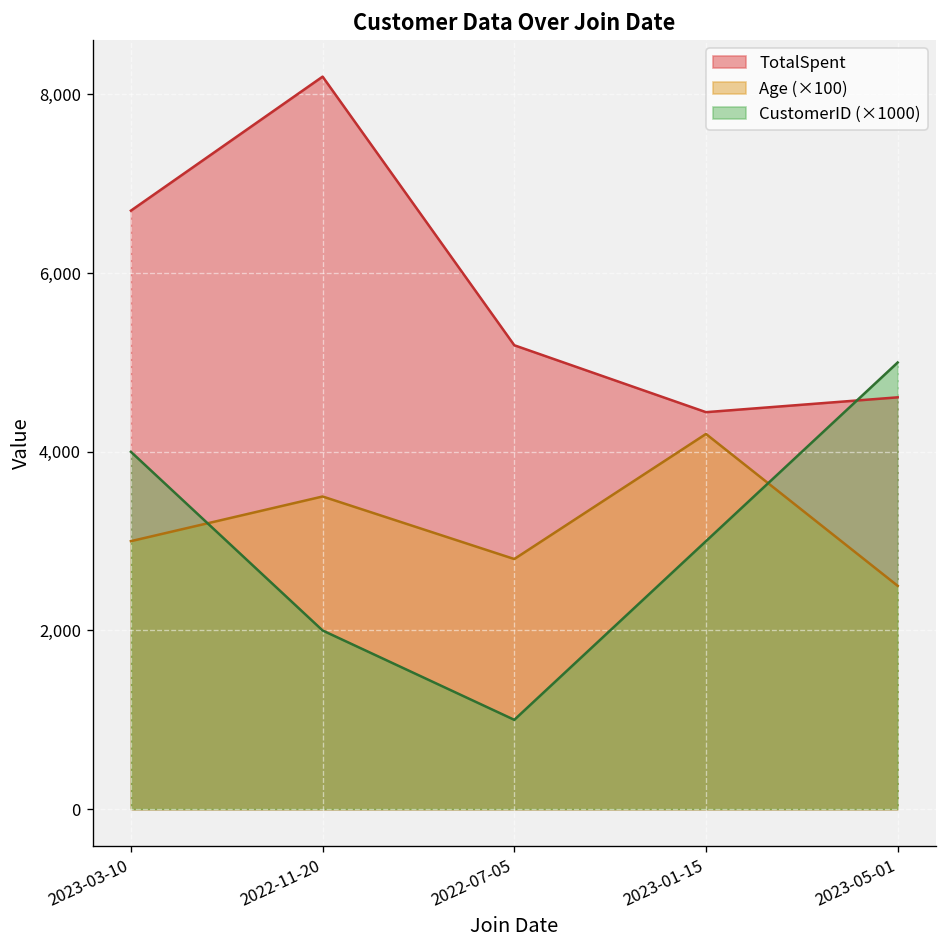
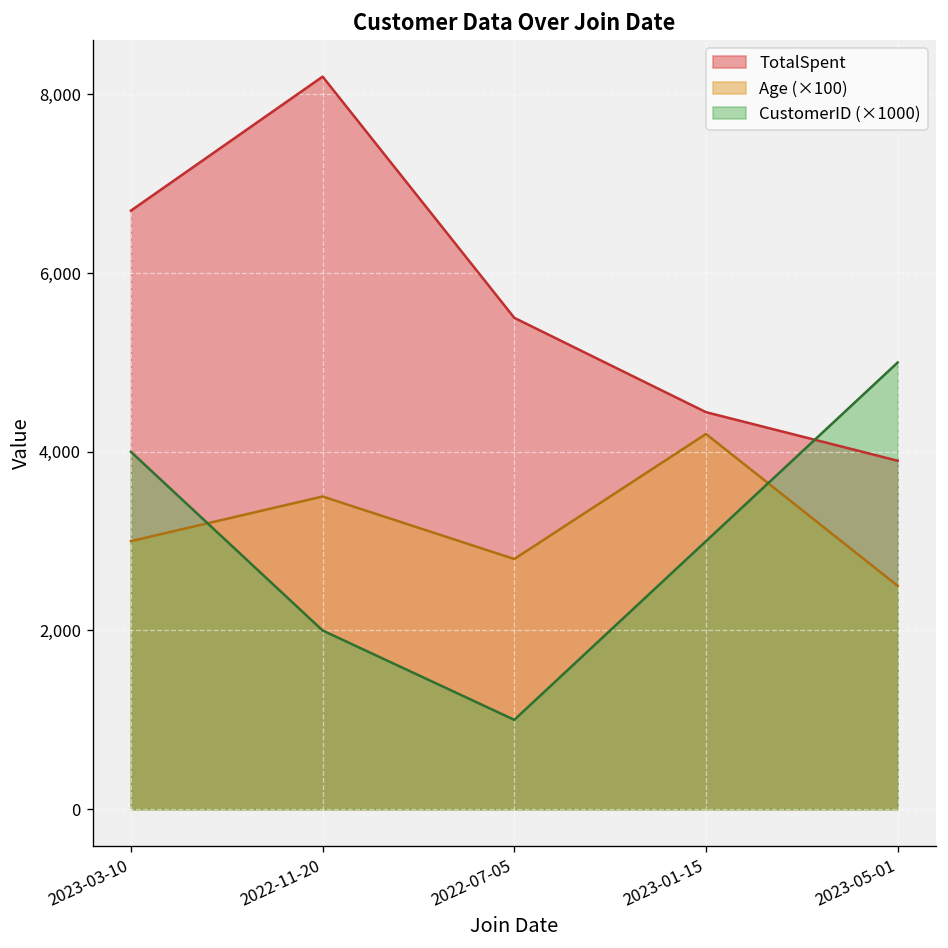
TotalSpent, 2022-07-05: 5,200 -> 5,500
TotalSpent, 2023-05-01: 4,600 -> 3,900
